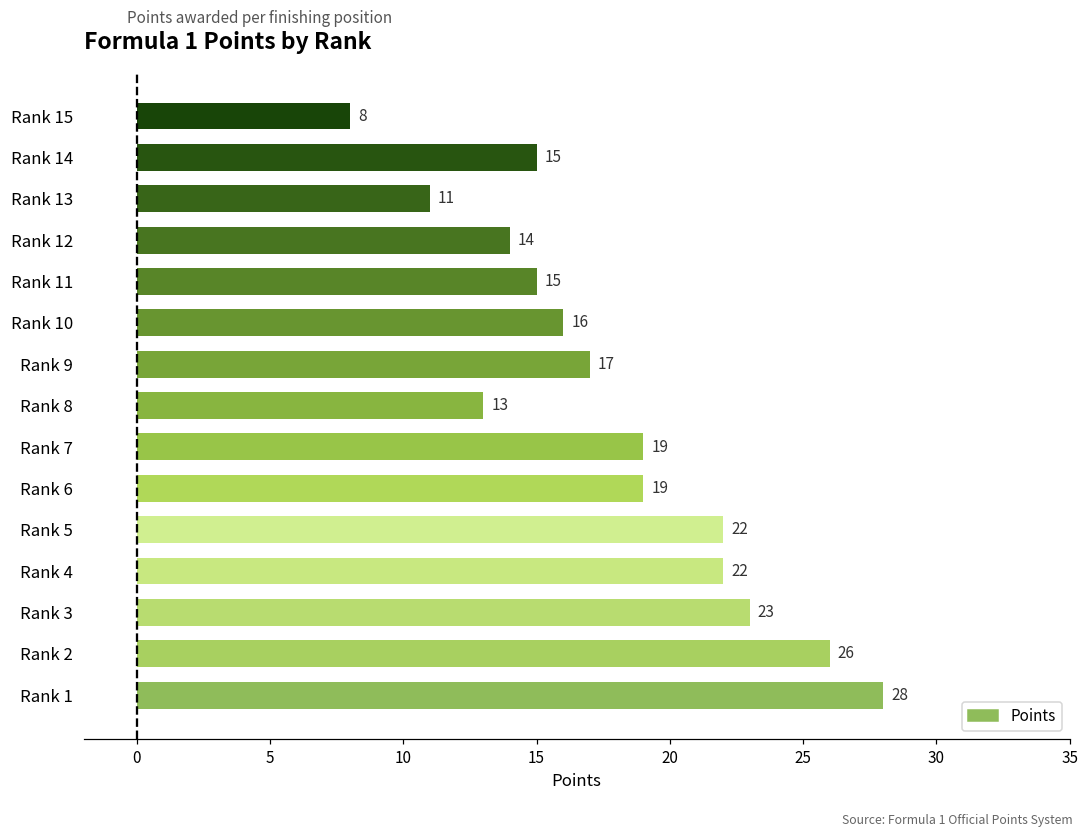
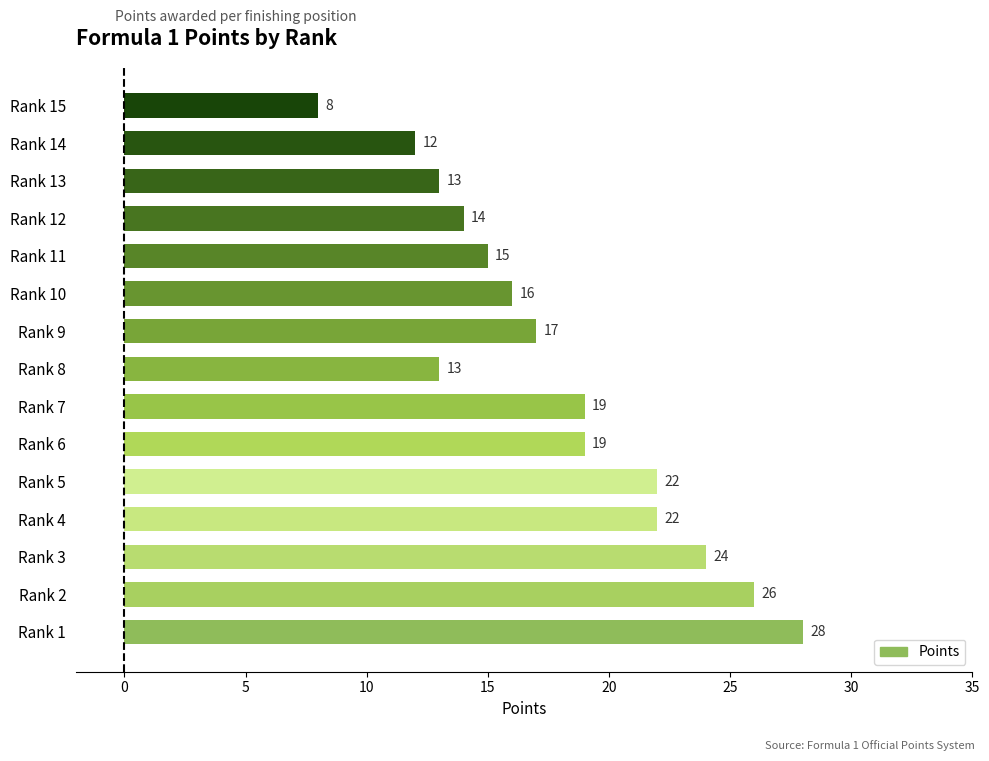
Rank 14: 15 -> 12
Rank 13: 11 -> 13
Rank 3: 23 -> 24
